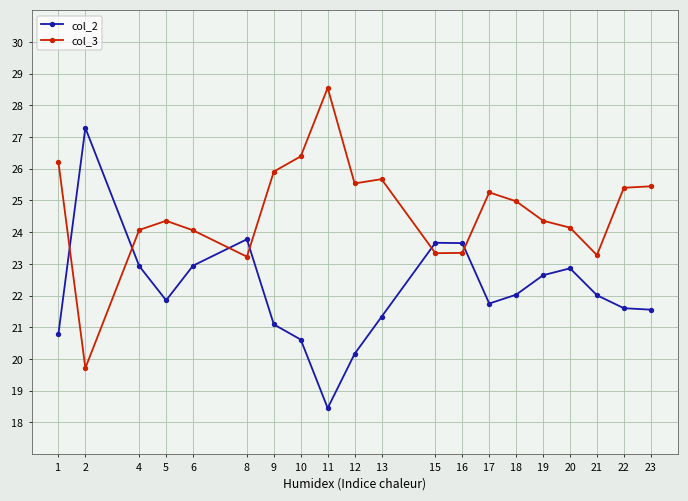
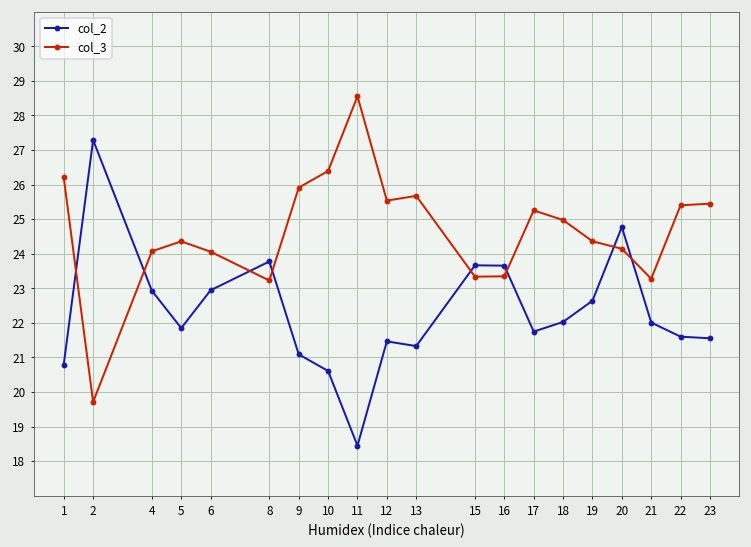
col_2, 12: 20.2 -> 21.5
col_2, 20: 22.9 -> 24.8
